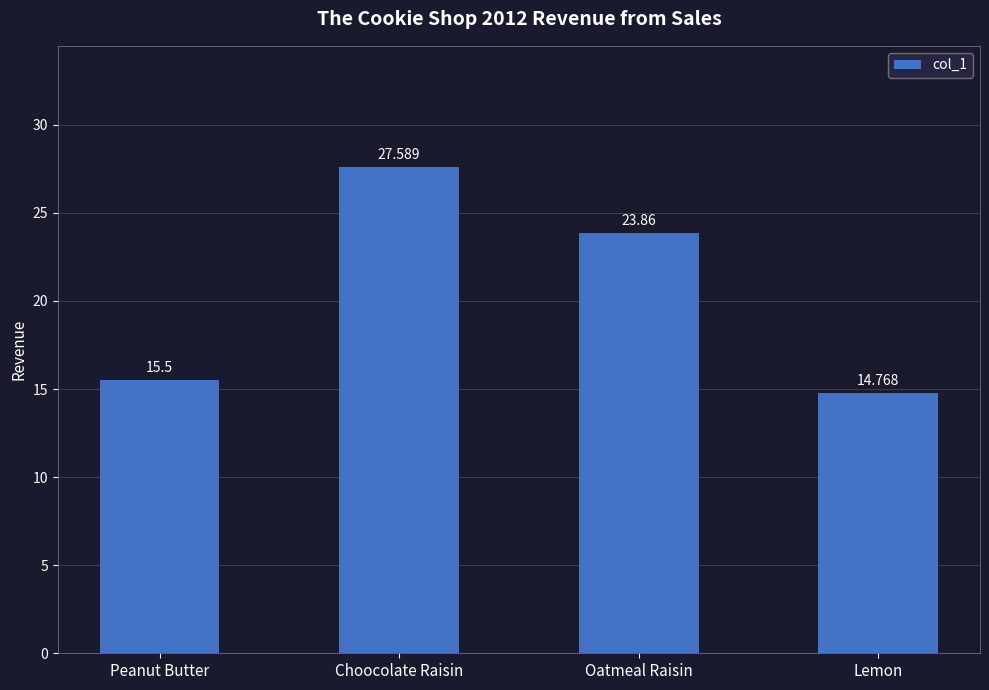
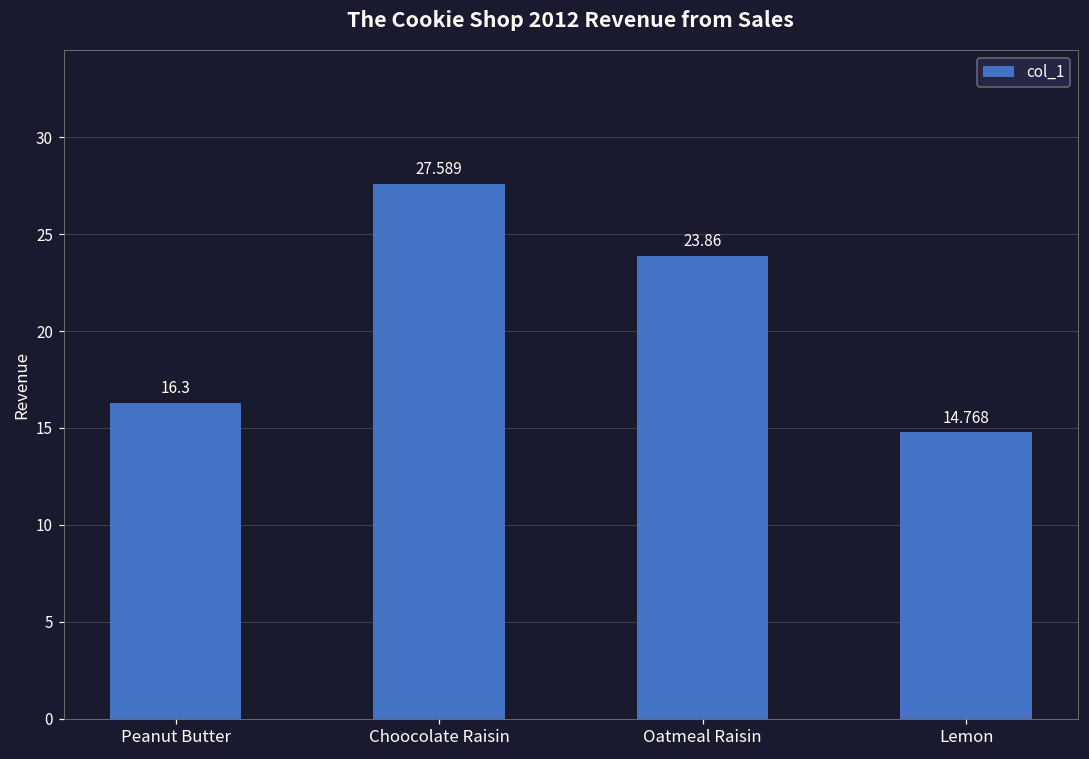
Peanut Butter: 15.5 -> 16.3
